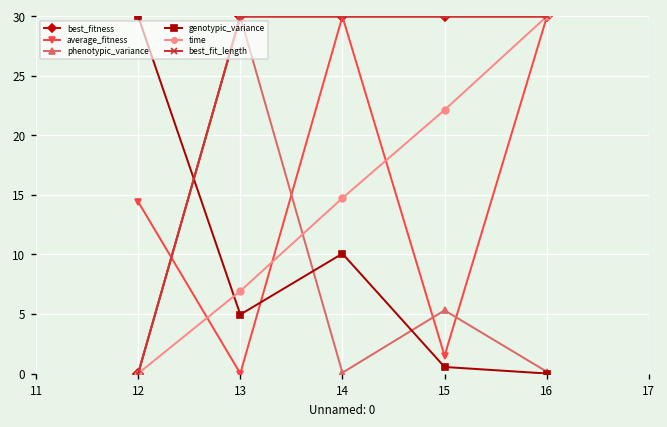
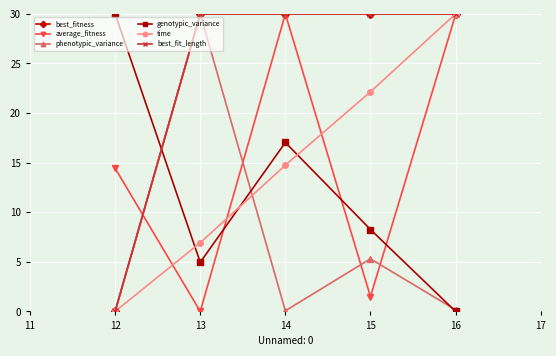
genotypic_variance, 14: 10 -> 17
genotypic_variance, 15: 1 -> 8
